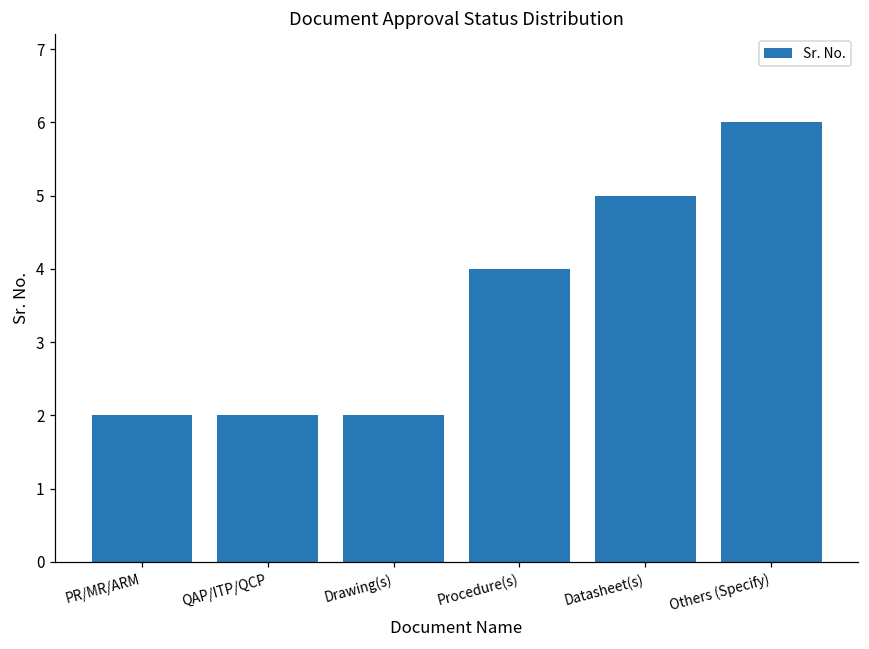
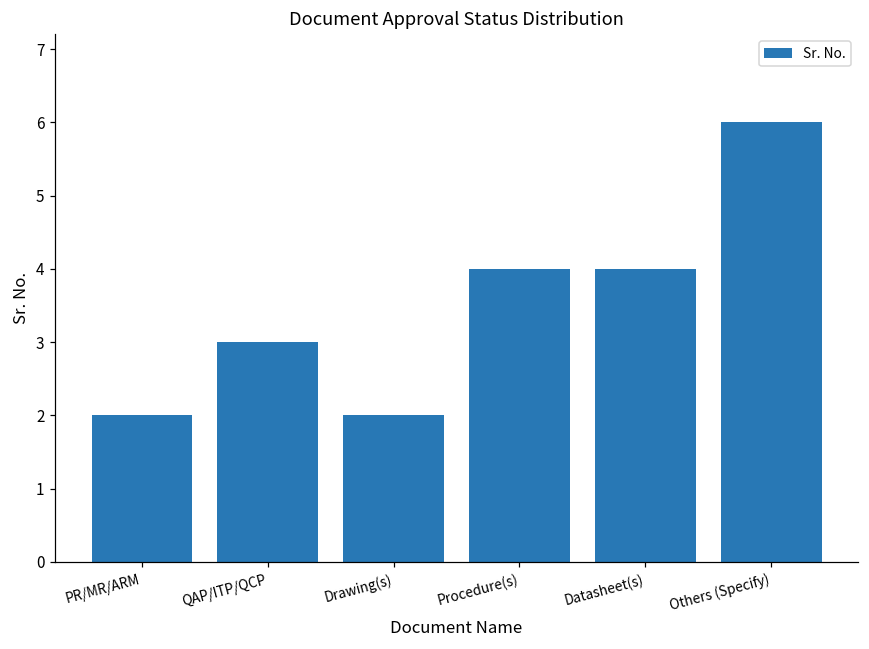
QAP/ITP/QCP: 2 -> 3
Datasheet(s): 5 -> 4
